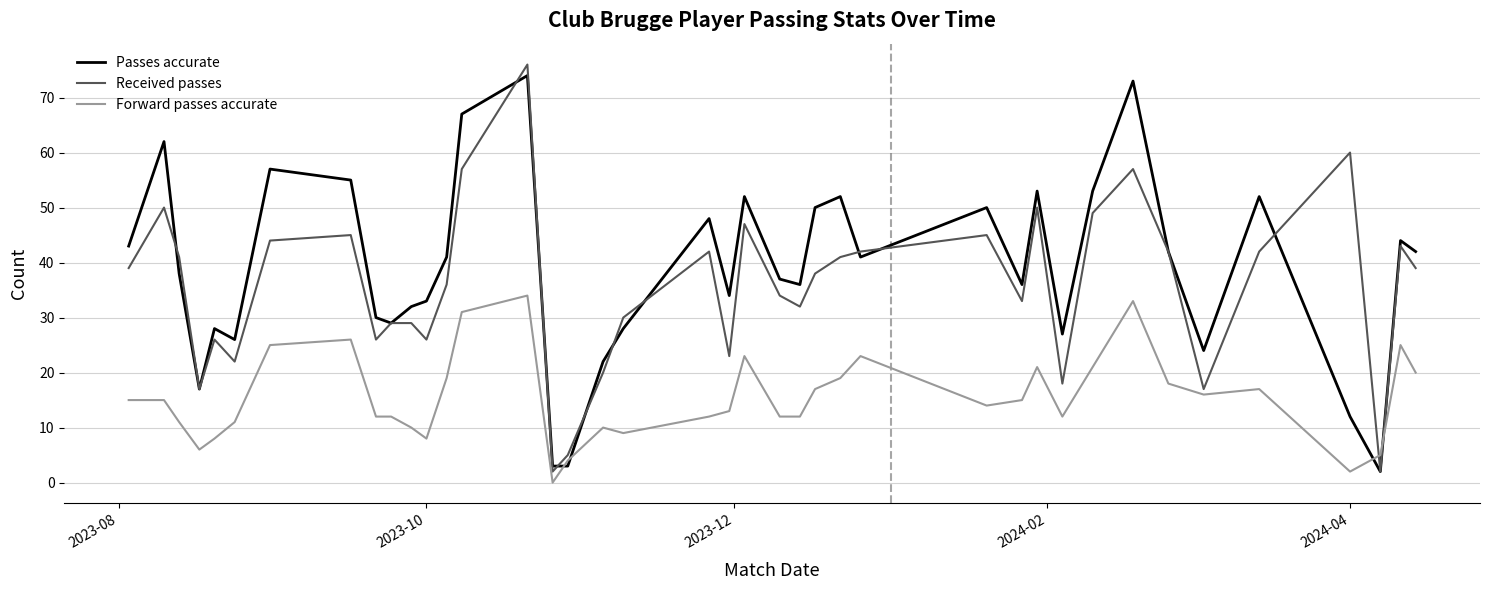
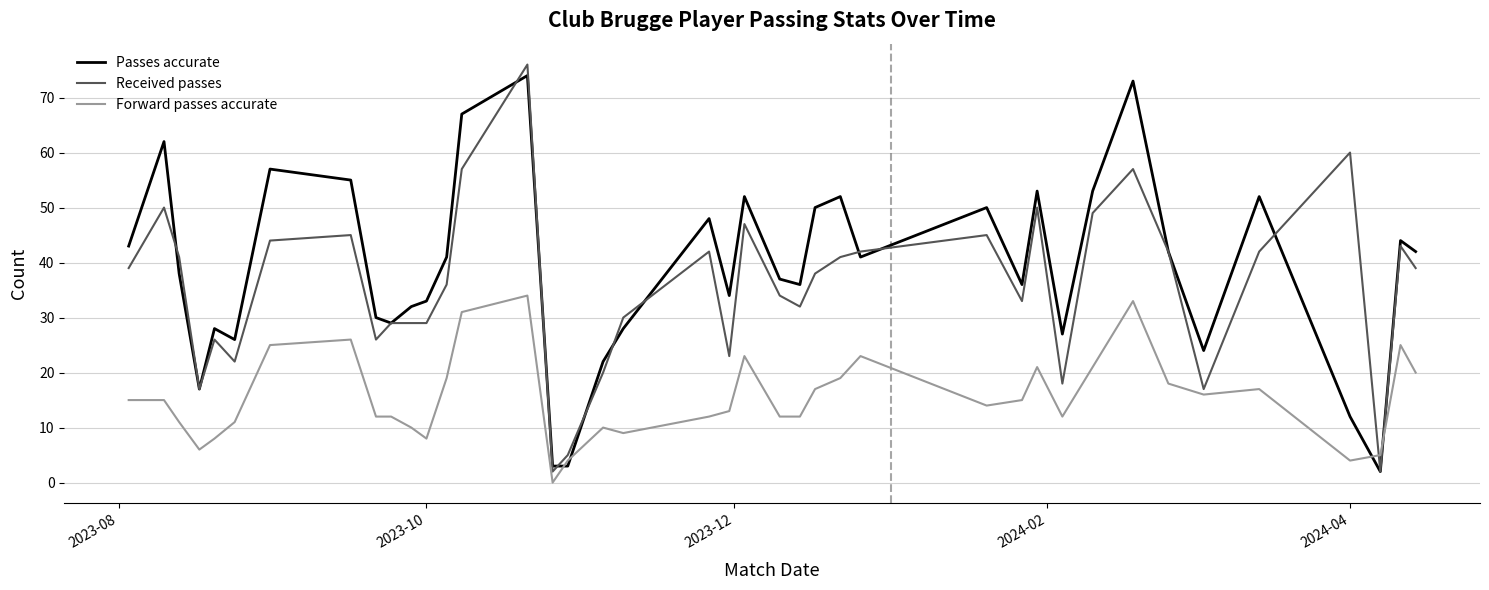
Received passes, 2023-10: 26 -> 29
Forward passes accurate, 2024-04: 2 -> 4
